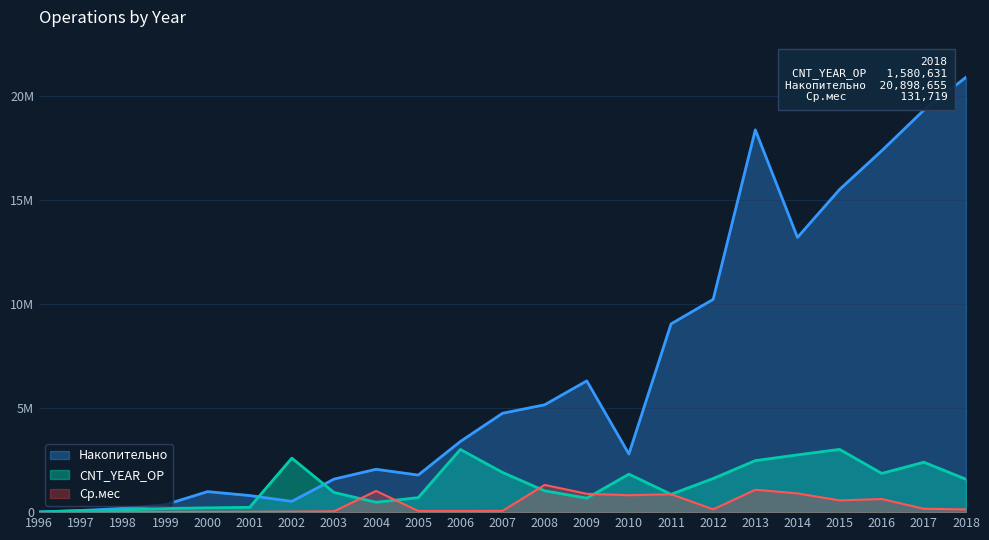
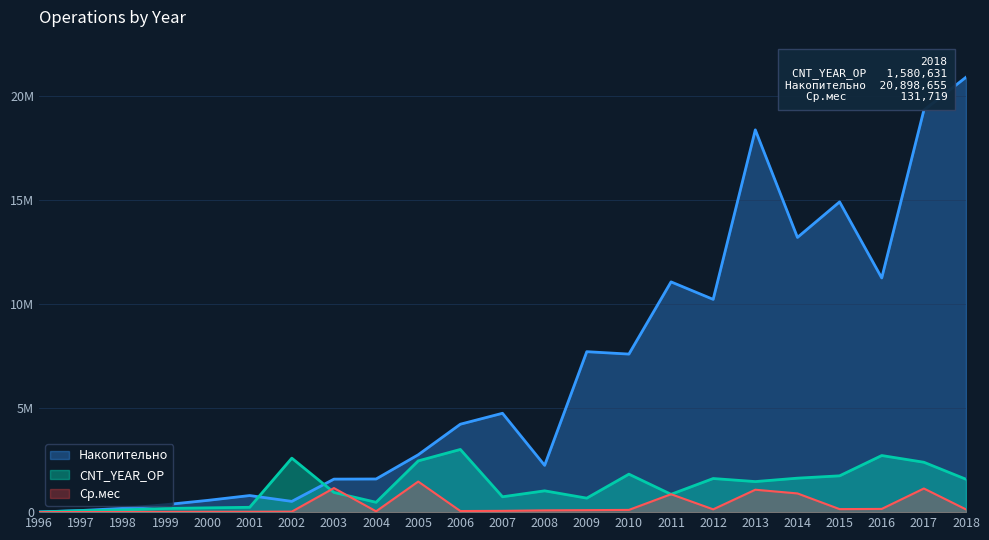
Накопительно, 2000: 1000000 -> 600000
Ср.мес, 2003: 0 -> 1200000
Накопительно, 2004: 2100000 -> 1600000
Ср.мес, 2004: 1000000 -> 0
Накопительно, 2005: 1800000 -> 2800000
CNT_YEAR_OP, 2005: 700000 -> 2500000
Ср.мес, 2005: 100000 -> 1500000
Накопительно, 2006: 3400000 -> 4200000
CNT_YEAR_OP, 2007: 1900000 -> 700000
Накопительно, 2008: 5200000 -> 2200000
Ср.мес, 2008: 1300000 -> 100000
Накопительно, 2009: 6300000 -> 7700000
Ср.мес, 2009: 900000 -> 100000
Накопительно, 2010: 2800000 -> 7600000
Ср.мес, 2010: 800000 -> 100000
Накопительно, 2011: 9000000 -> 11100000
CNT_YEAR_OP, 2013: 2500000 -> 1500000
CNT_YEAR_OP, 2014: 2800000 -> 1600000
Накопительно, 2015: 15500000 -> 14900000
CNT_YEAR_OP, 2015: 3000000 -> 1700000
Ср.мес, 2015: 600000 -> 100000
Накопительно, 2016: 17400000 -> 11300000
CNT_YEAR_OP, 2016: 1900000 -> 2700000
Ср.мес, 2016: 600000 -> 200000
Ср.мес, 2017: 200000 -> 1100000
